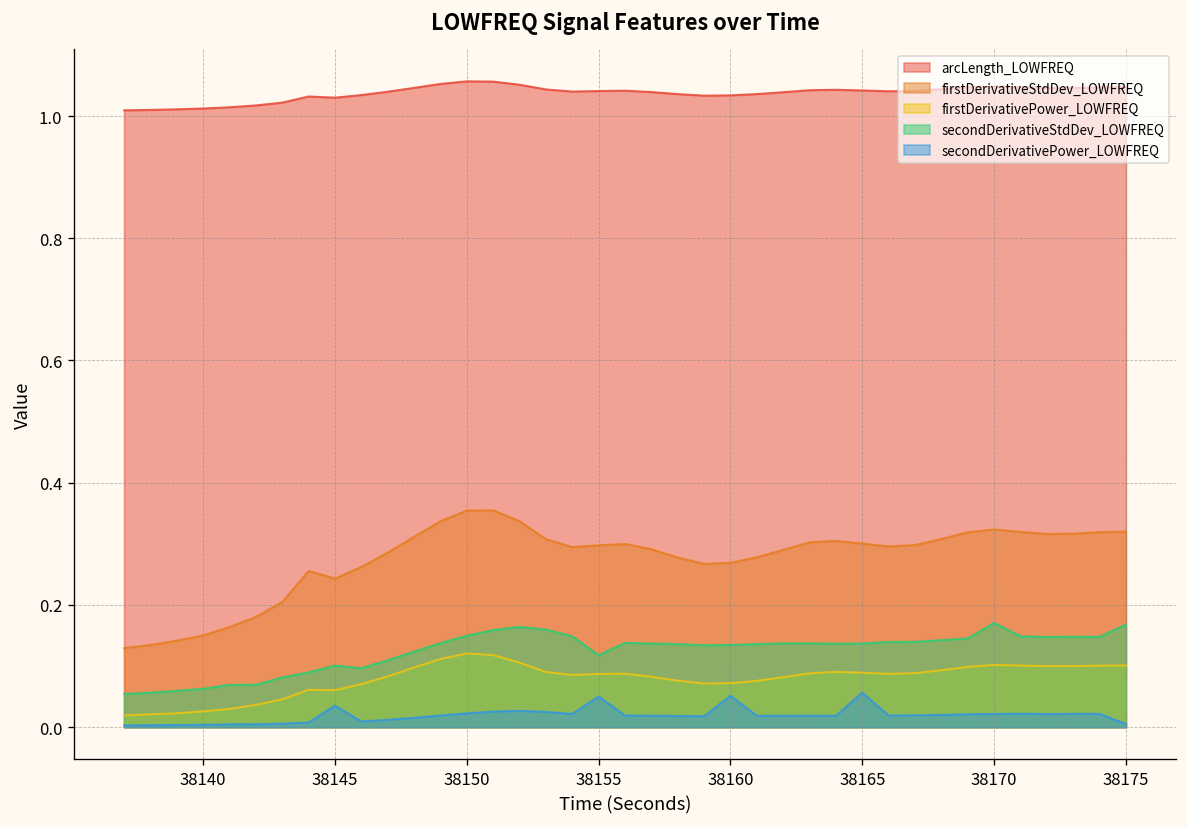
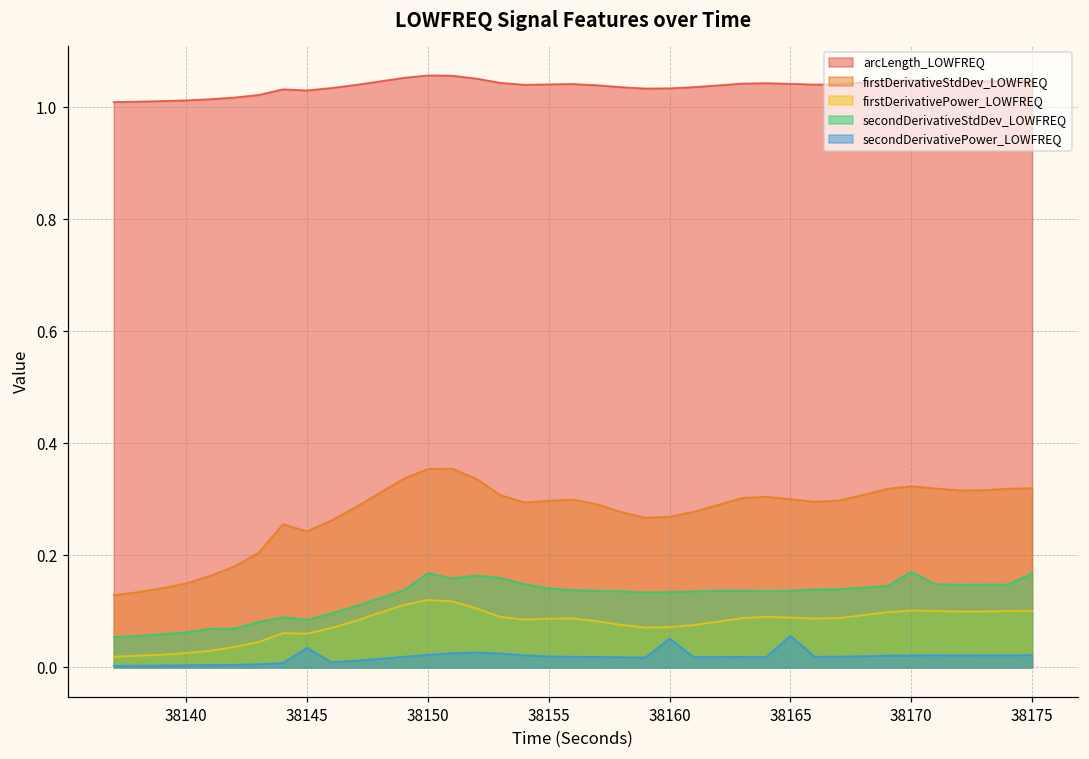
secondDerivativeStdDev_LOWFREQ, 38145: 0.10 -> 0.08
secondDerivativeStdDev_LOWFREQ, 38150: 0.15 -> 0.17
secondDerivativeStdDev_LOWFREQ, 38155: 0.12 -> 0.14
secondDerivativePower_LOWFREQ, 38155: 0.05 -> 0.02
secondDerivativePower_LOWFREQ, 38175: 0.01 -> 0.02
